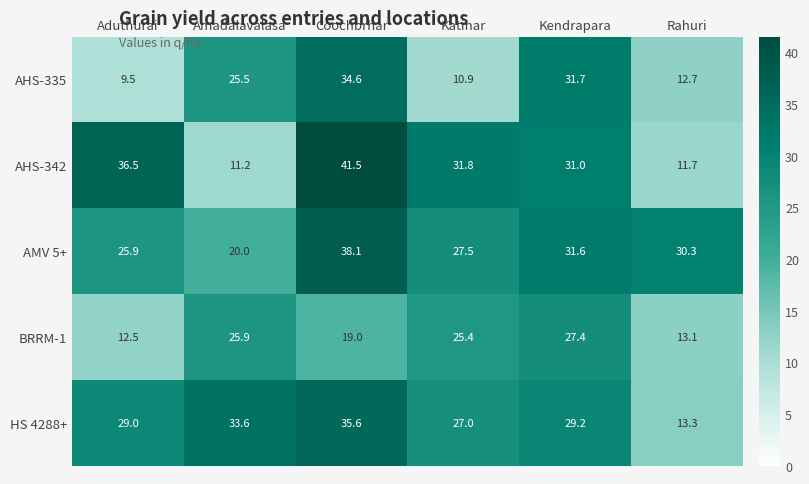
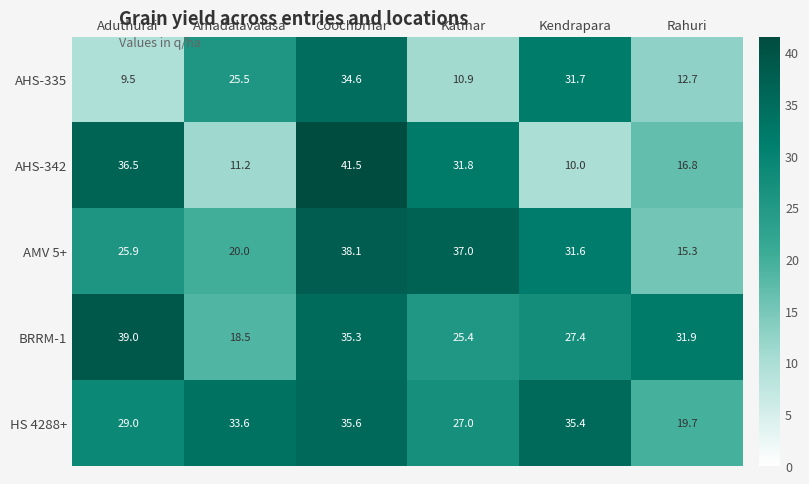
AHS-342, Kendrapara: 31.0 -> 10.0
AHS-342, Rahuri: 11.7 -> 16.8
AMV 5+, Katihar: 27.5 -> 37.0
AMV 5+, Rahuri: 30.3 -> 15.3
BRRM-1, Aduthurai: 12.5 -> 39.0
BRRM-1, Amadalavalasa: 25.9 -> 18.5
BRRM-1, Coochbrhar: 19.0 -> 35.3
BRRM-1, Rahuri: 13.1 -> 31.9
HS 4288+, Kendrapara: 29.2 -> 35.4
HS 4288+, Rahuri: 13.3 -> 19.7
